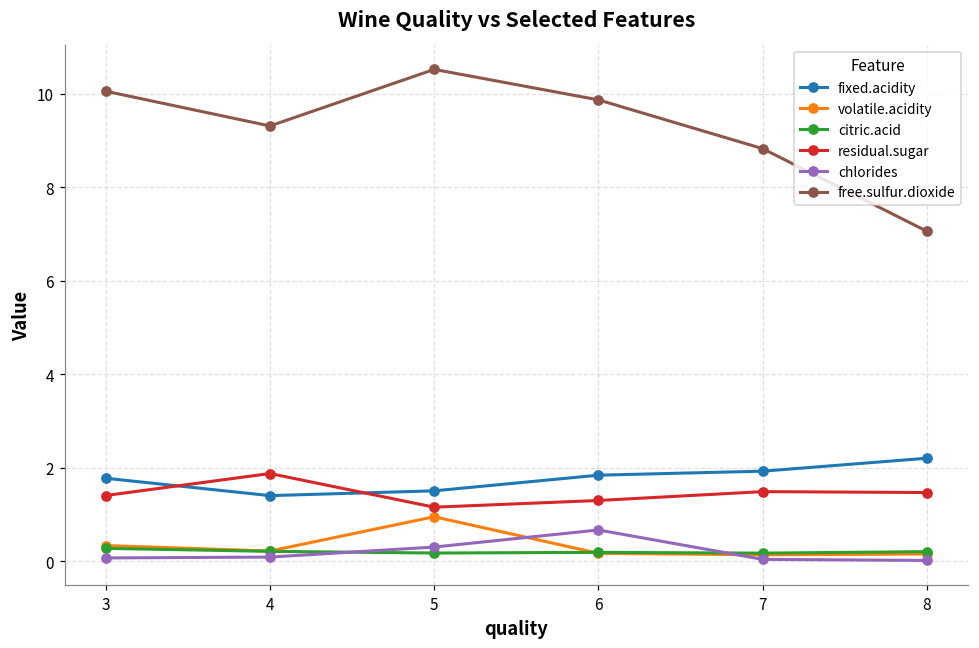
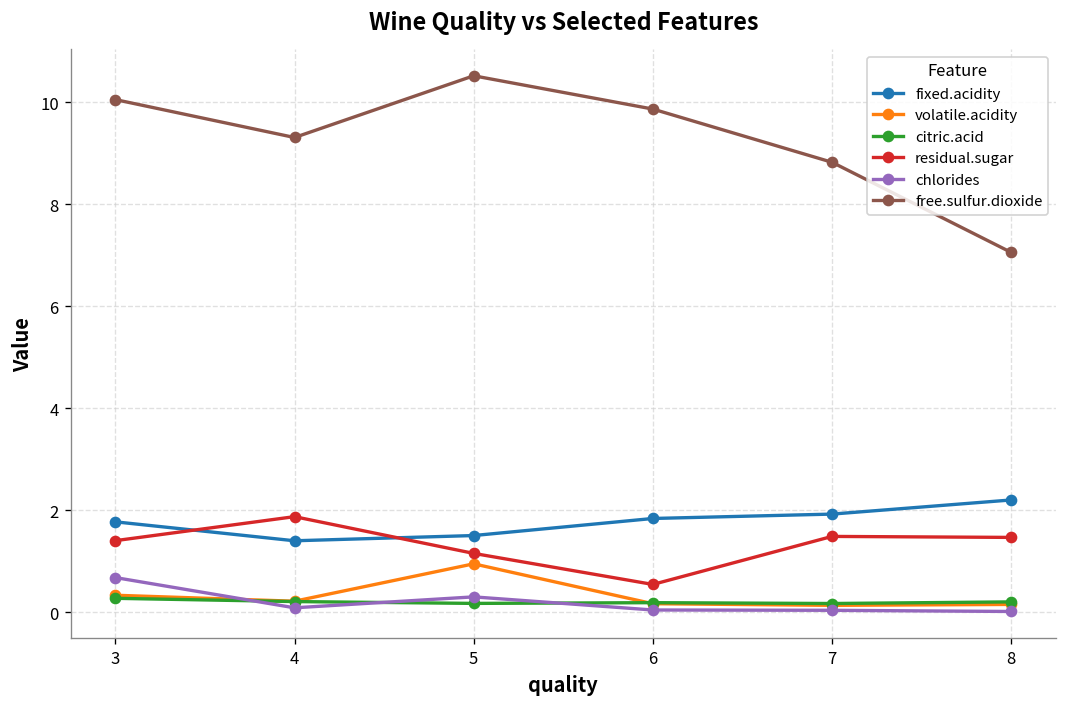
chlorides, 3: 0.1 -> 0.7
residual.sugar, 6: 1.3 -> 0.5
chlorides, 6: 0.7 -> 0.0
